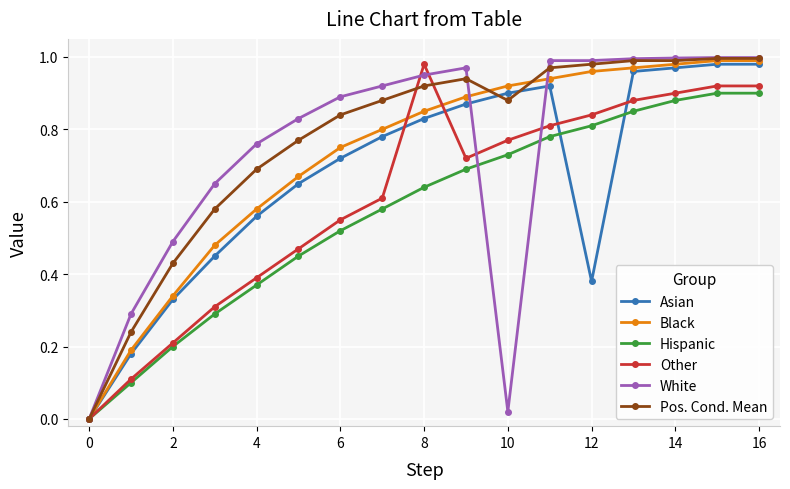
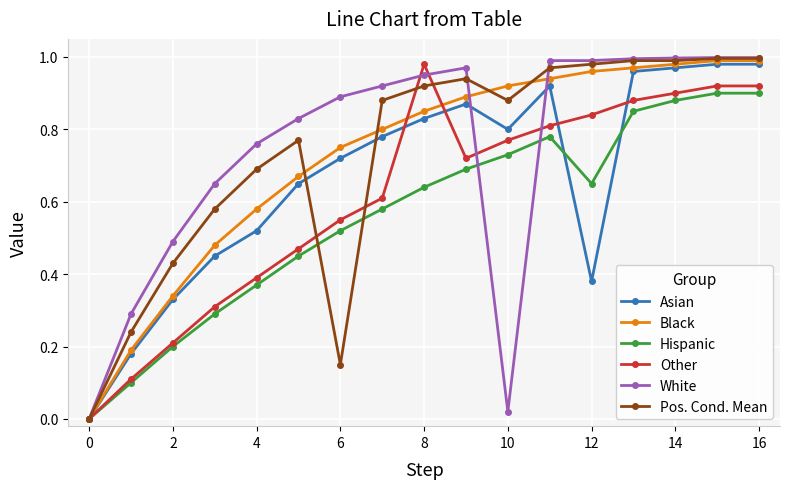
Asian, 4: 0.56 -> 0.52
Pos. Cond. Mean, 6: 0.84 -> 0.15
Asian, 10: 0.9 -> 0.8
Hispanic, 12: 0.81 -> 0.65
